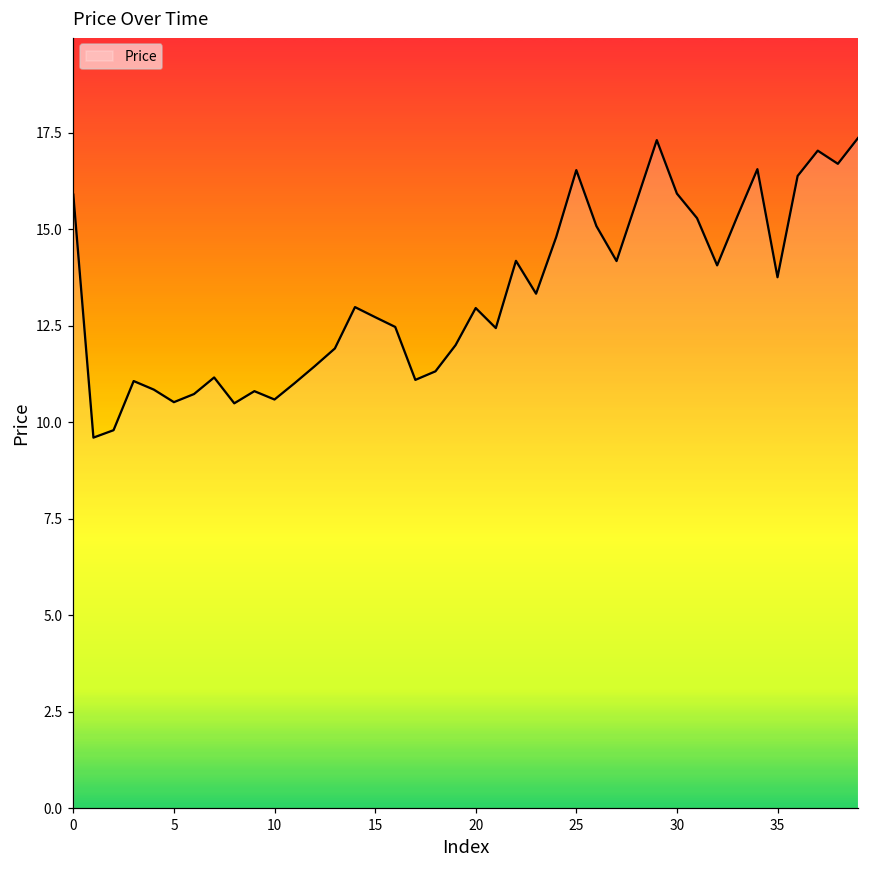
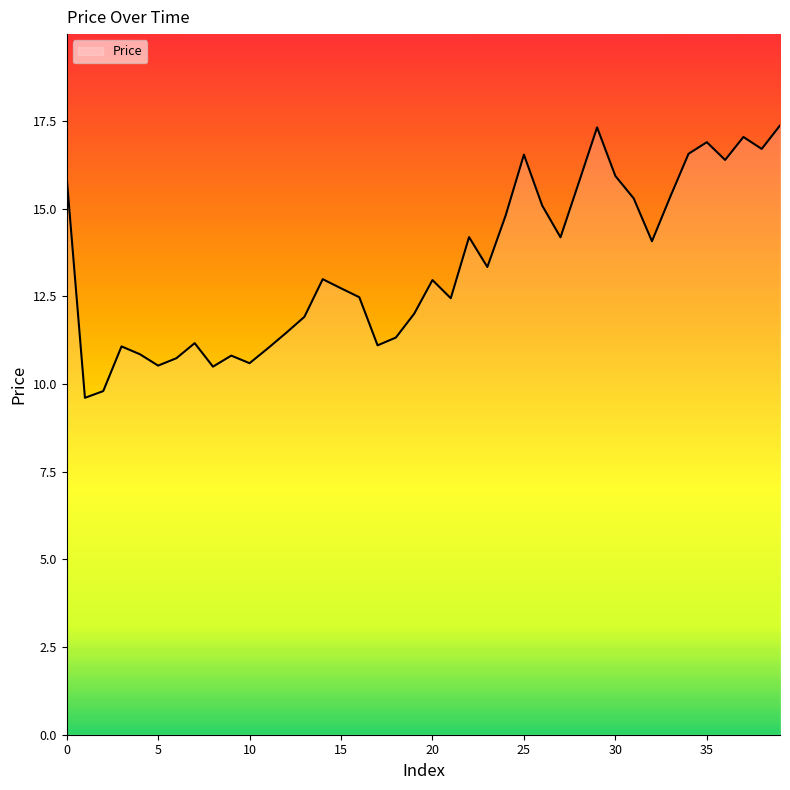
35: 13.8 -> 16.9
